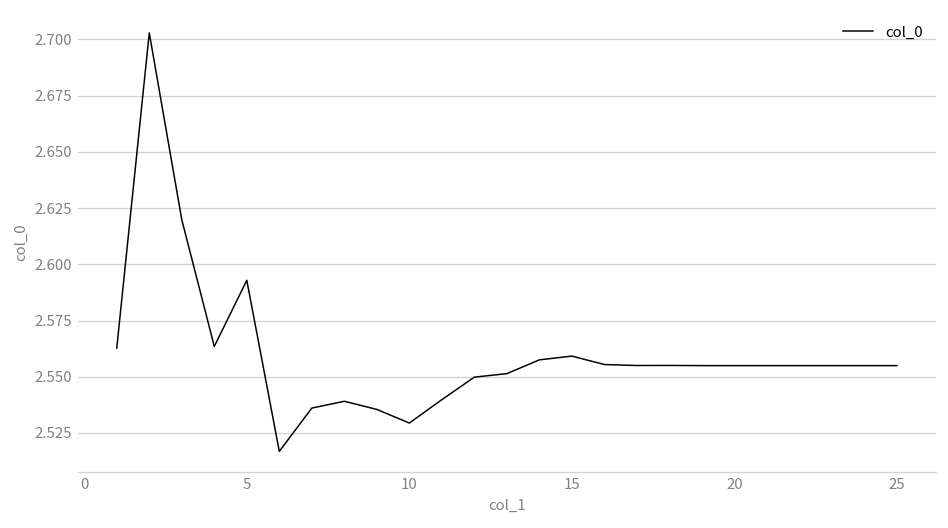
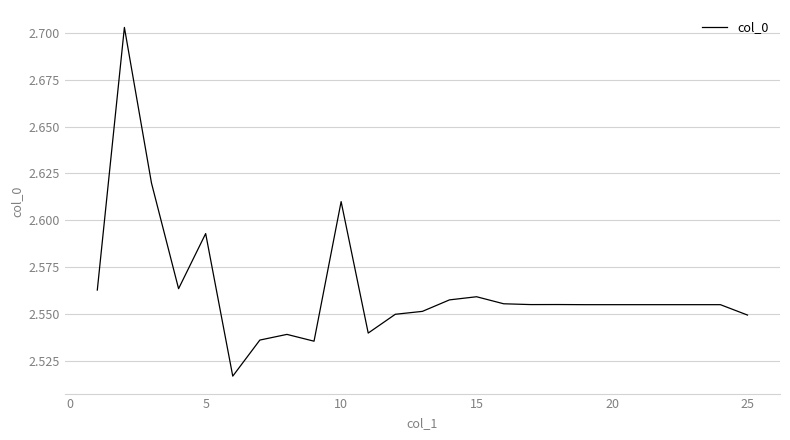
10: 2.529 -> 2.610
25: 2.555 -> 2.549
